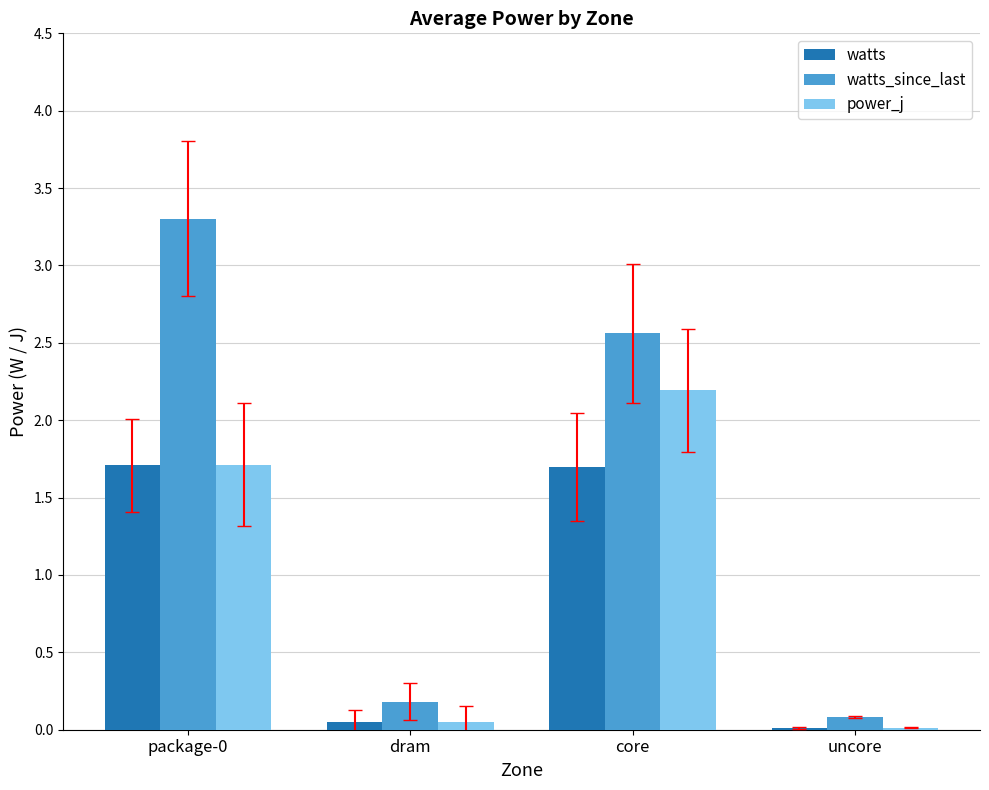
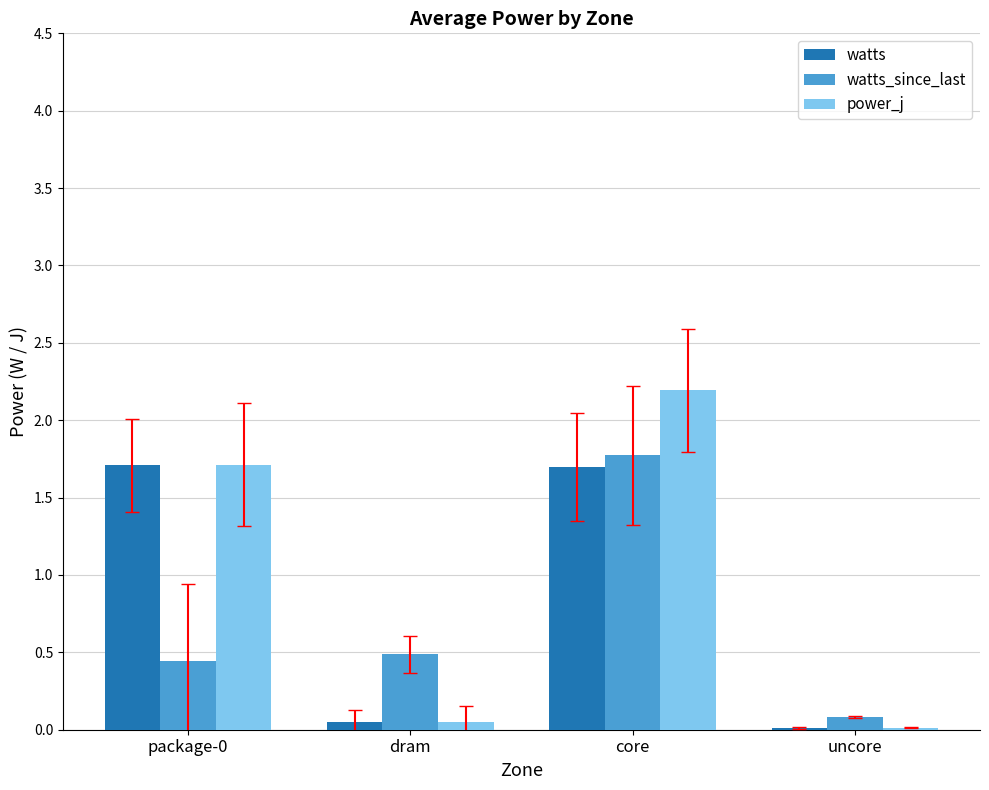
watts_since_last, package-0: 3.30 -> 0.44
watts_since_last, dram: 0.18 -> 0.49
watts_since_last, core: 2.56 -> 1.77
